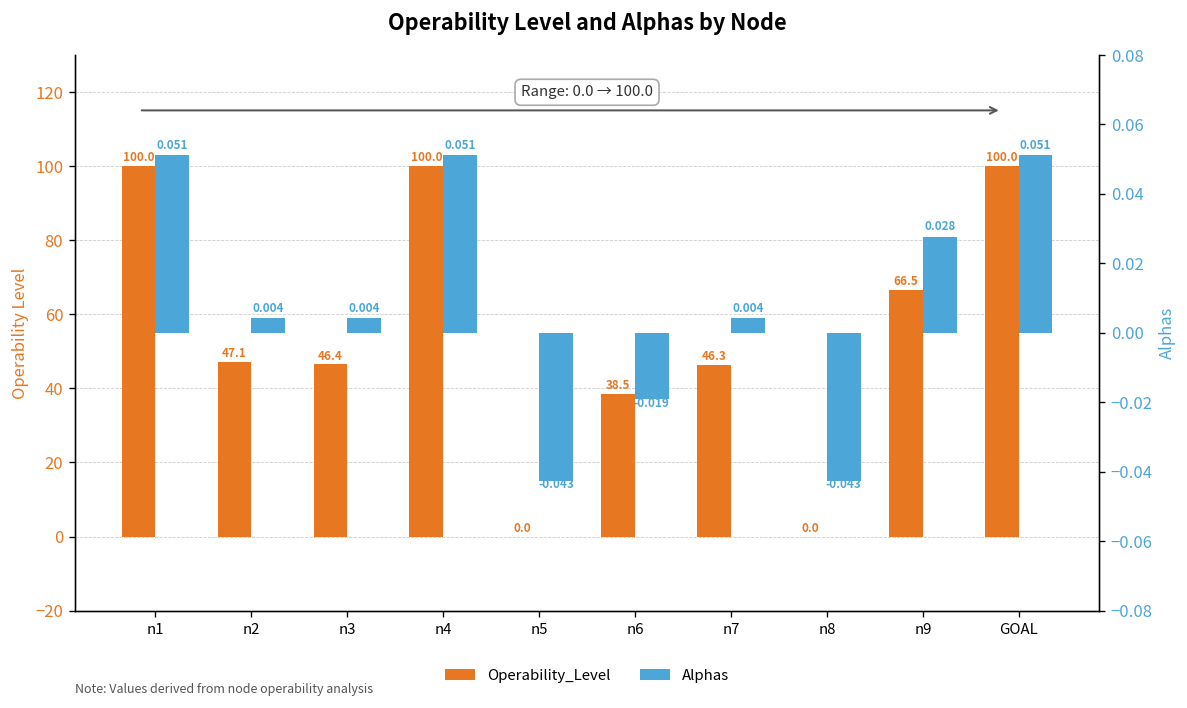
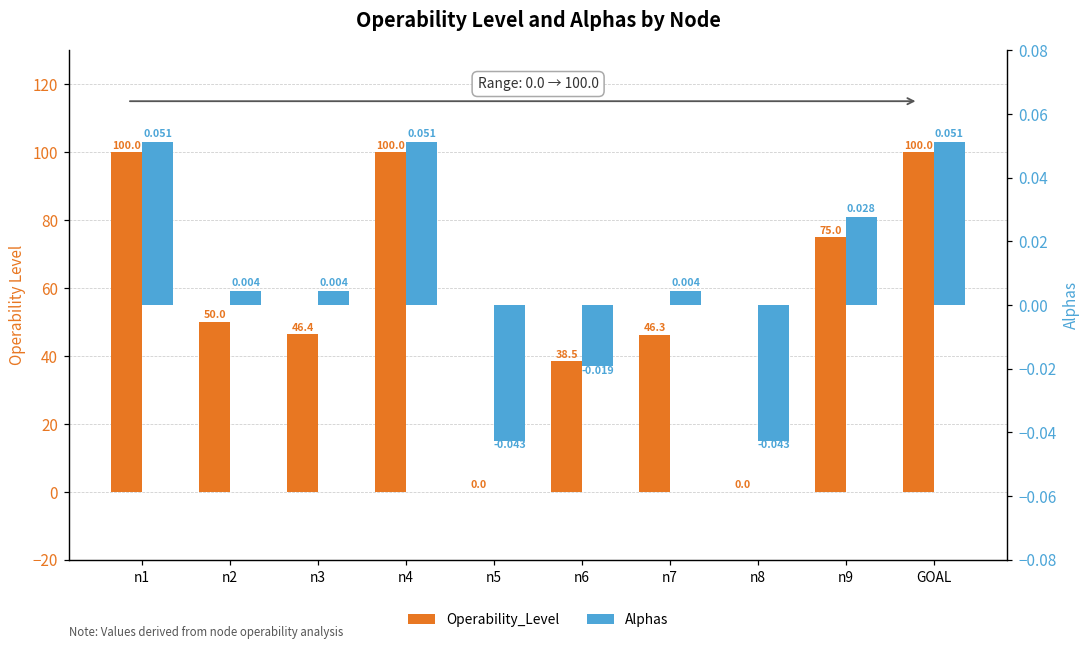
Operability_Level, n2: 47.1 -> 50.0
Operability_Level, n9: 66.5 -> 75.0
